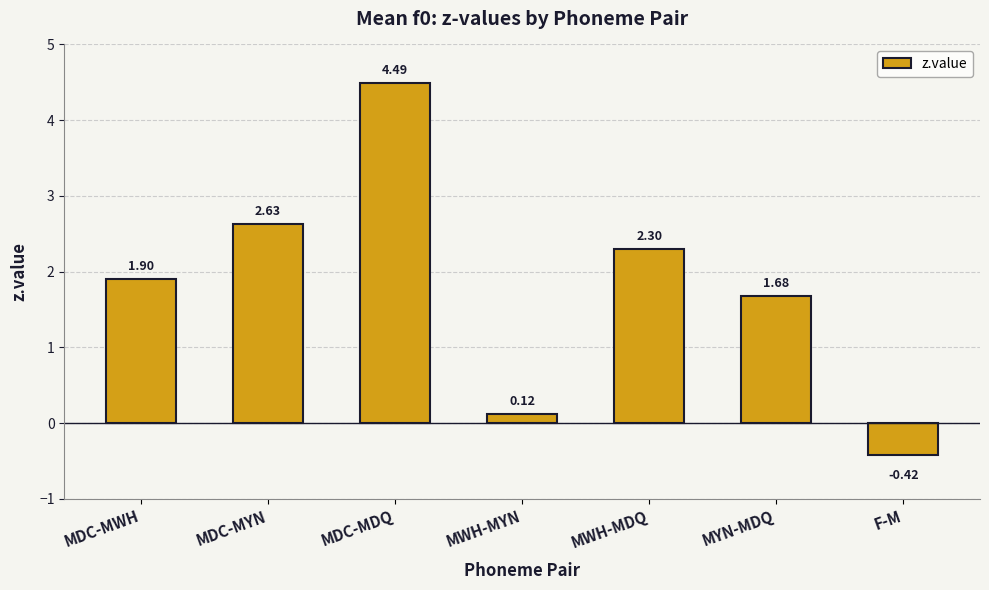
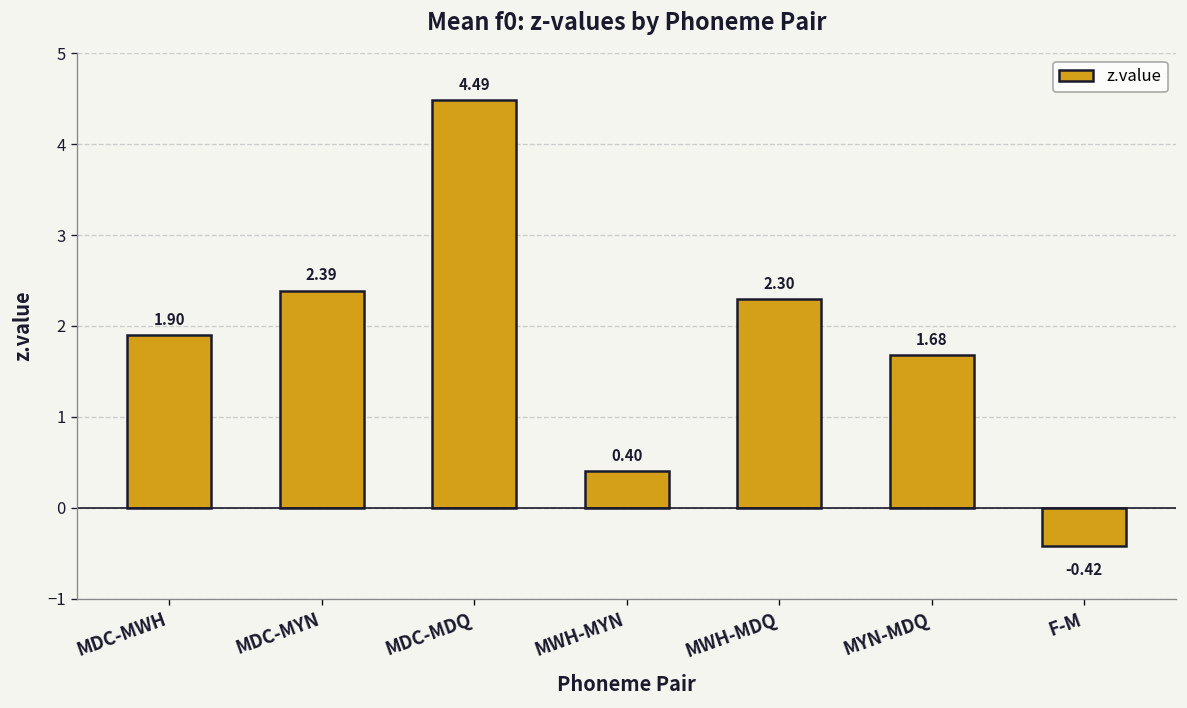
MDC-MYN: 2.63 -> 2.39
MWH-MYN: 0.12 -> 0.40
